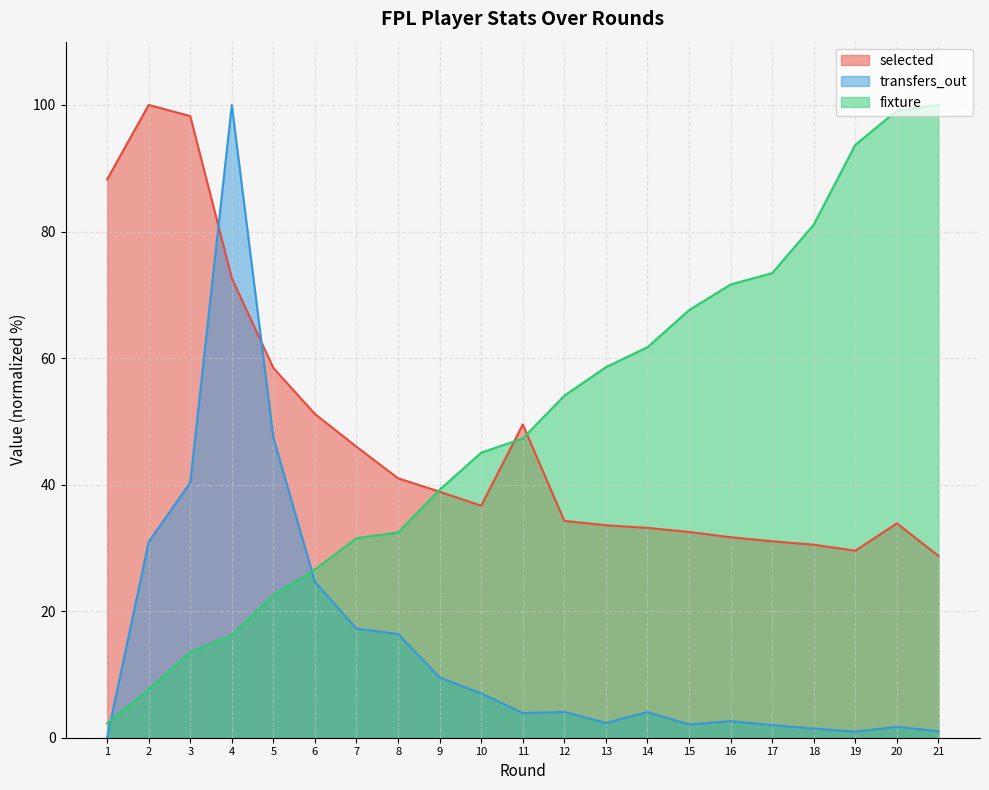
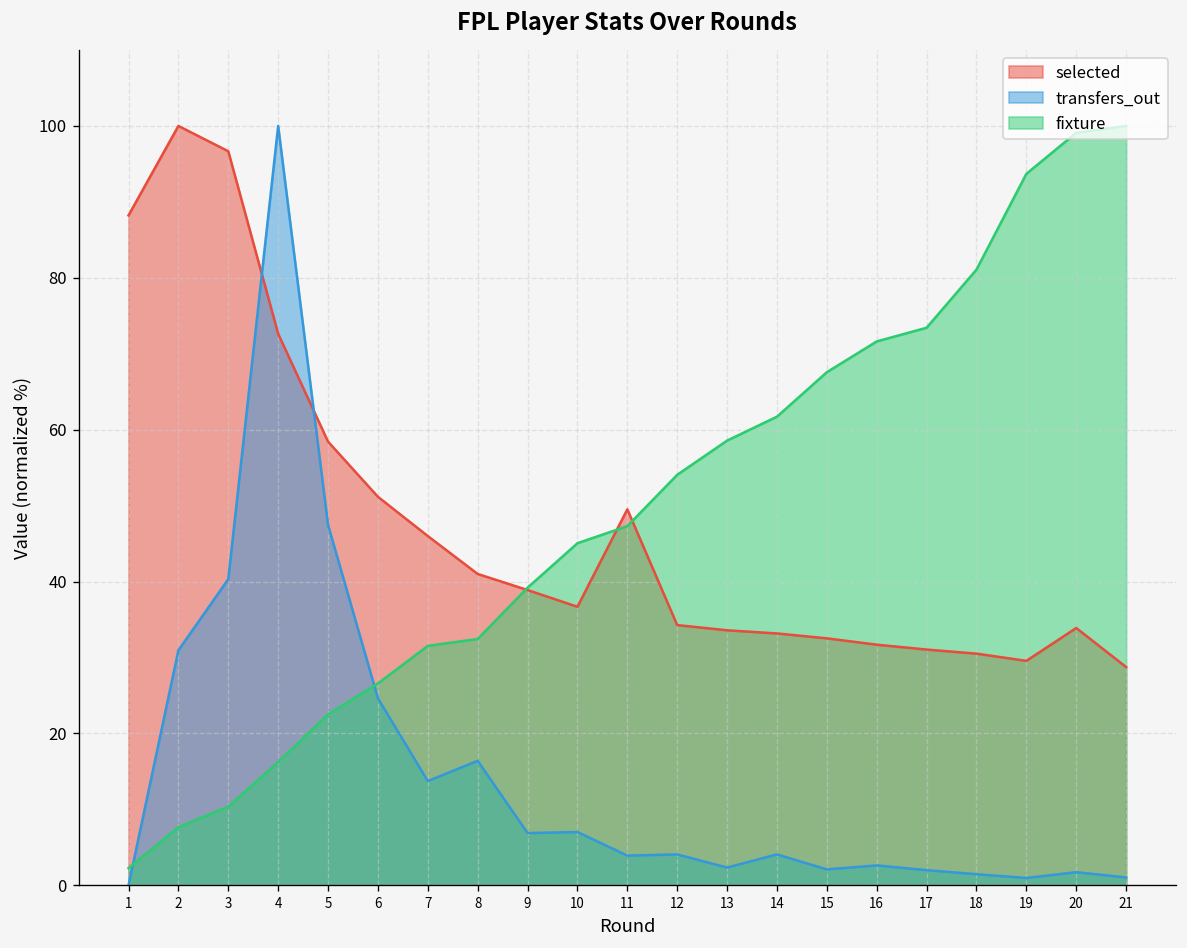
selected, 3: 98 -> 97
fixture, 3: 14 -> 10
transfers_out, 7: 17 -> 14
transfers_out, 9: 10 -> 7
